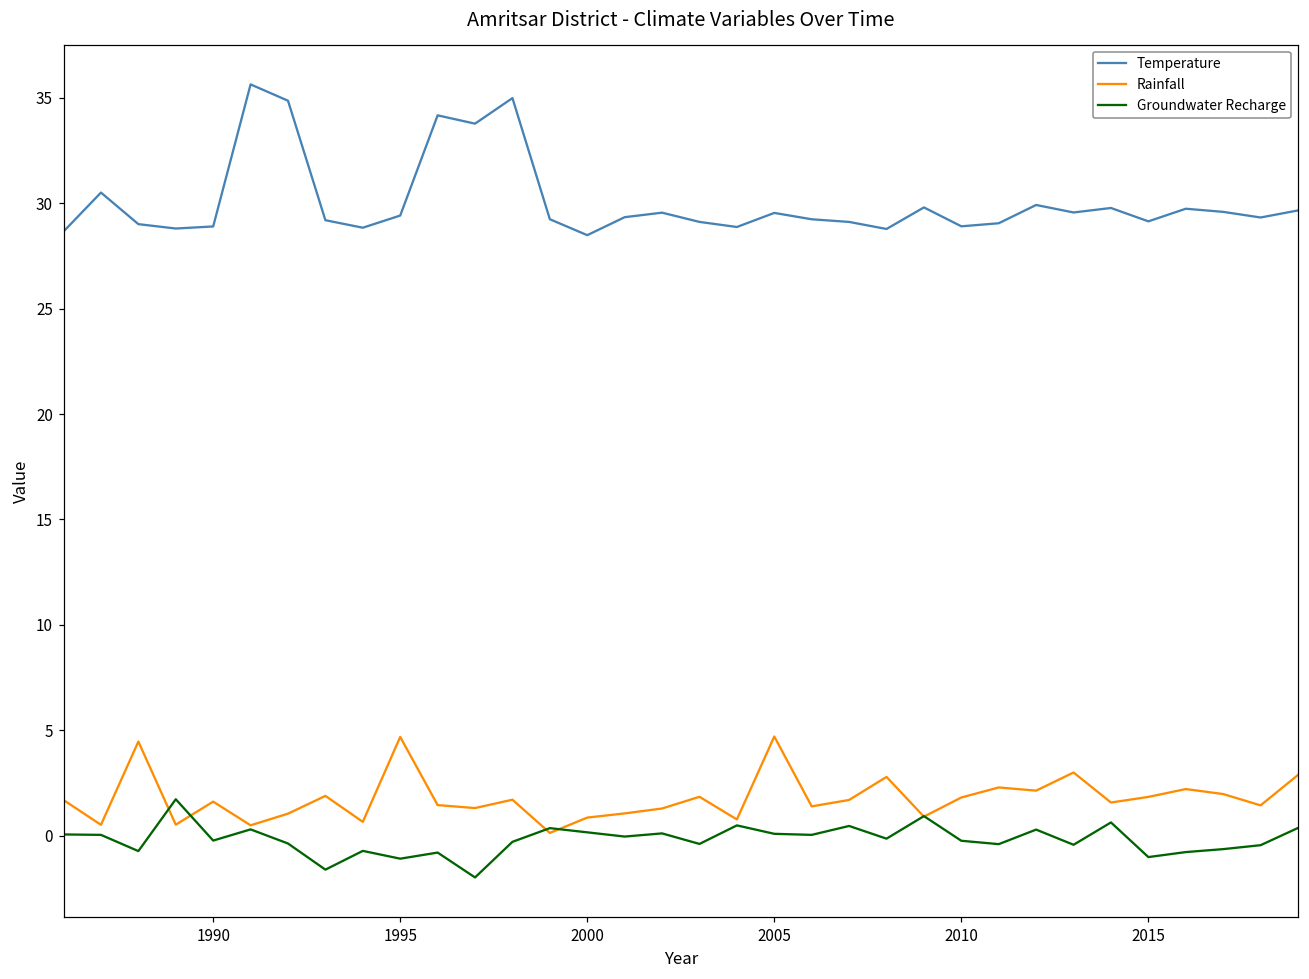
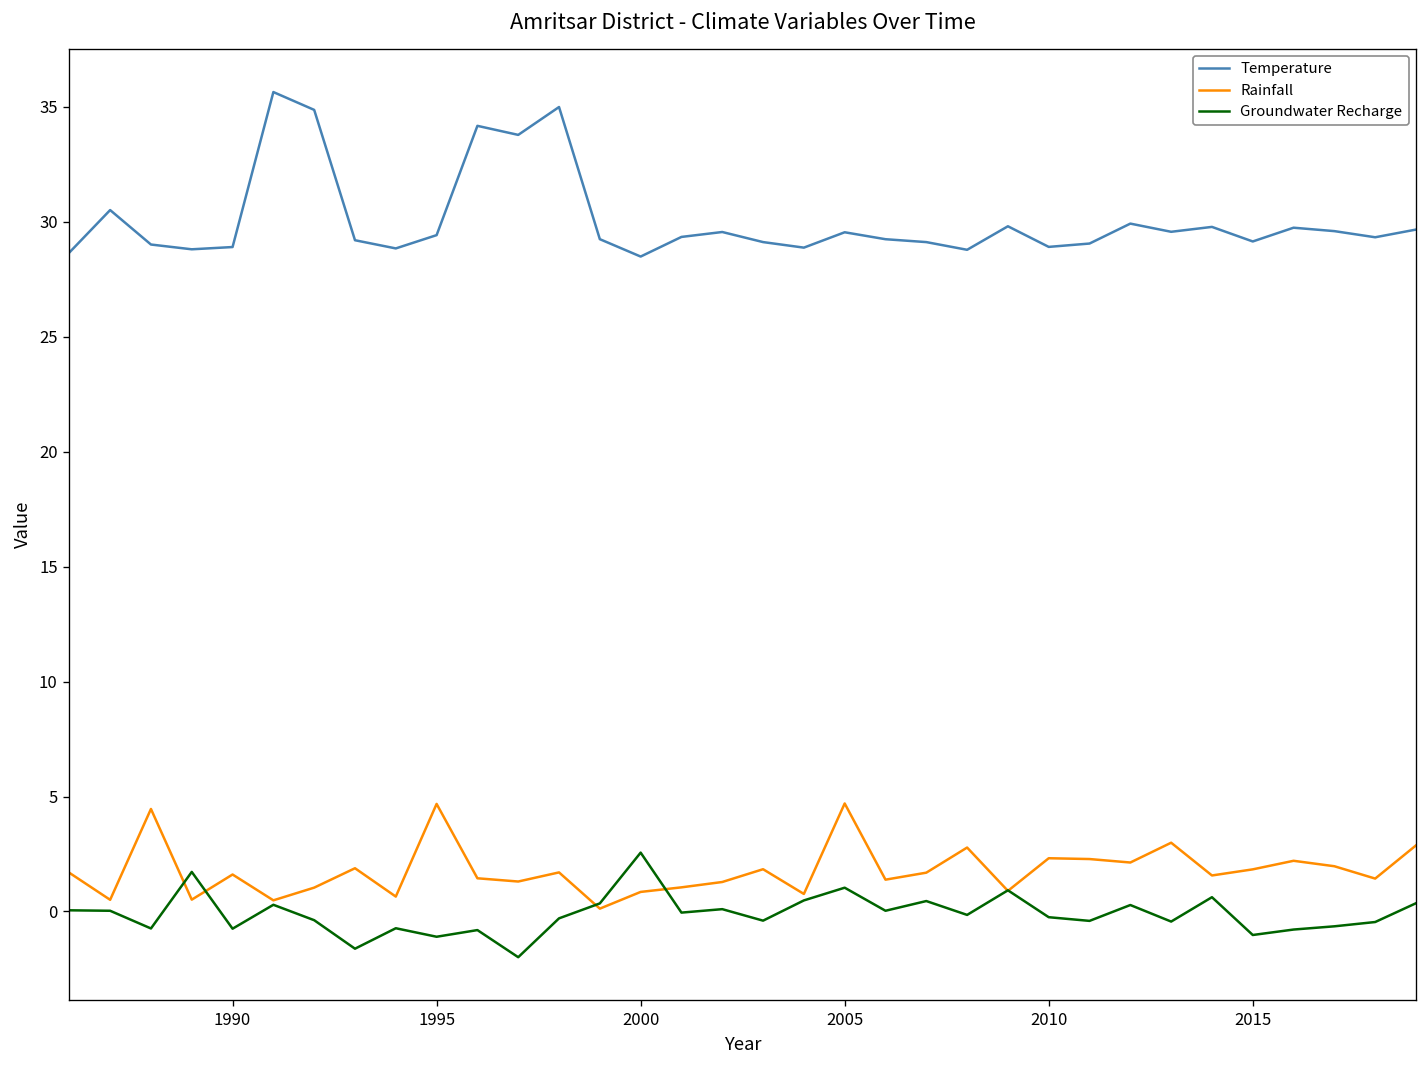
Groundwater Recharge, 1990: -0.2 -> -0.8
Groundwater Recharge, 2000: 0.1 -> 2.6
Groundwater Recharge, 2005: 0.1 -> 1.0
Rainfall, 2010: 1.8 -> 2.3
